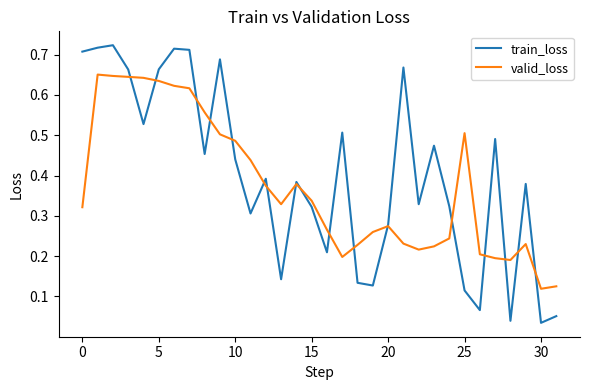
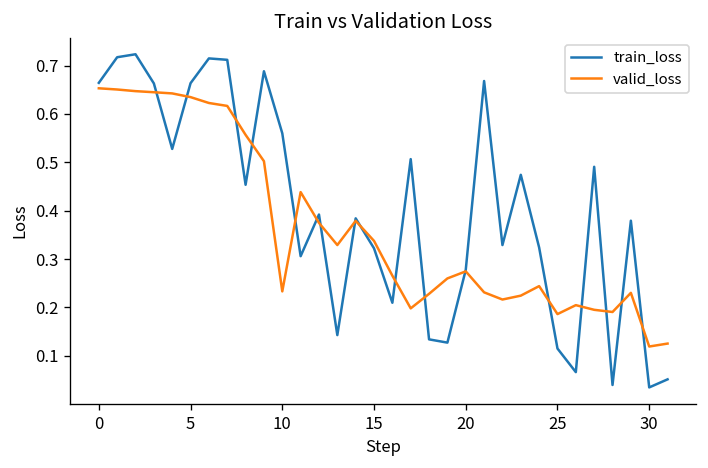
train_loss, 0: 0.71 -> 0.66
valid_loss, 0: 0.32 -> 0.65
train_loss, 10: 0.44 -> 0.56
valid_loss, 10: 0.49 -> 0.23
valid_loss, 25: 0.51 -> 0.19
